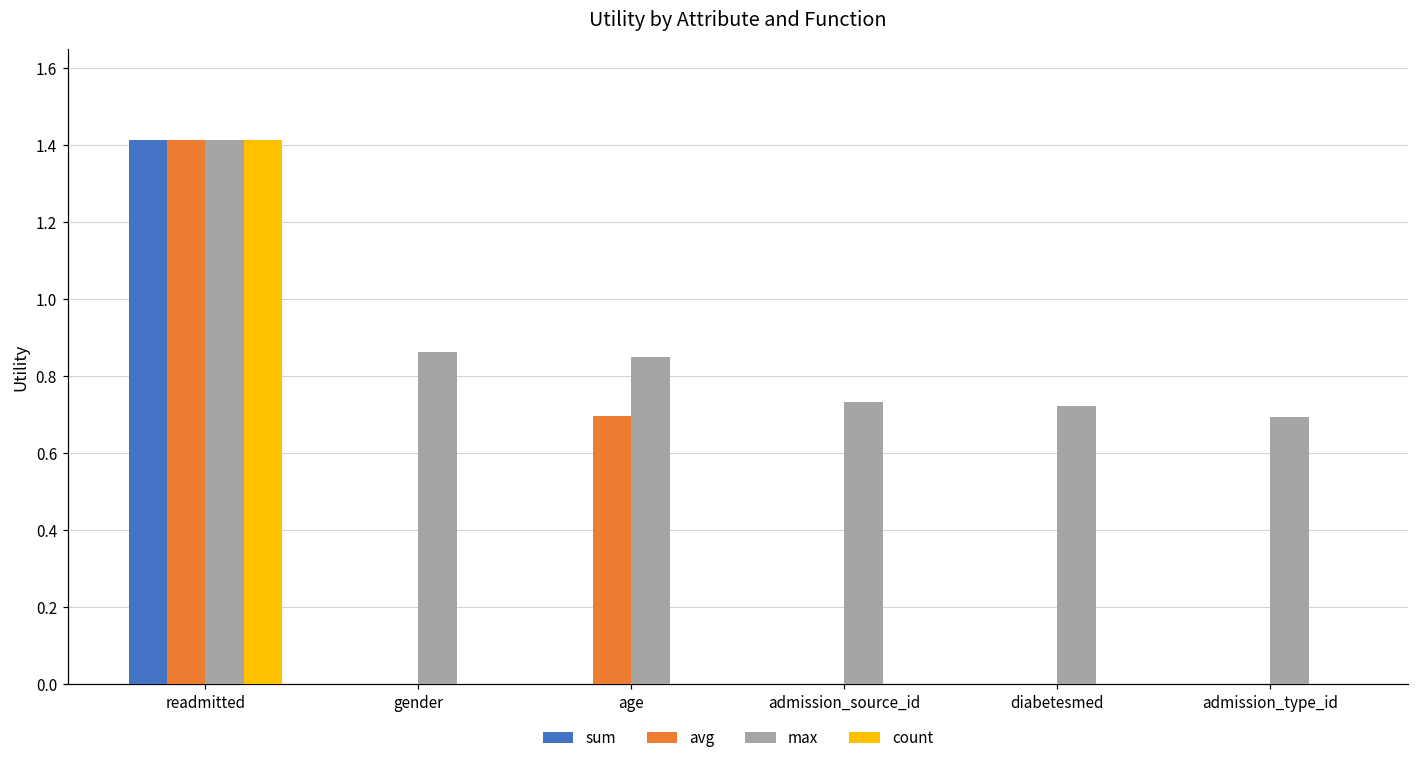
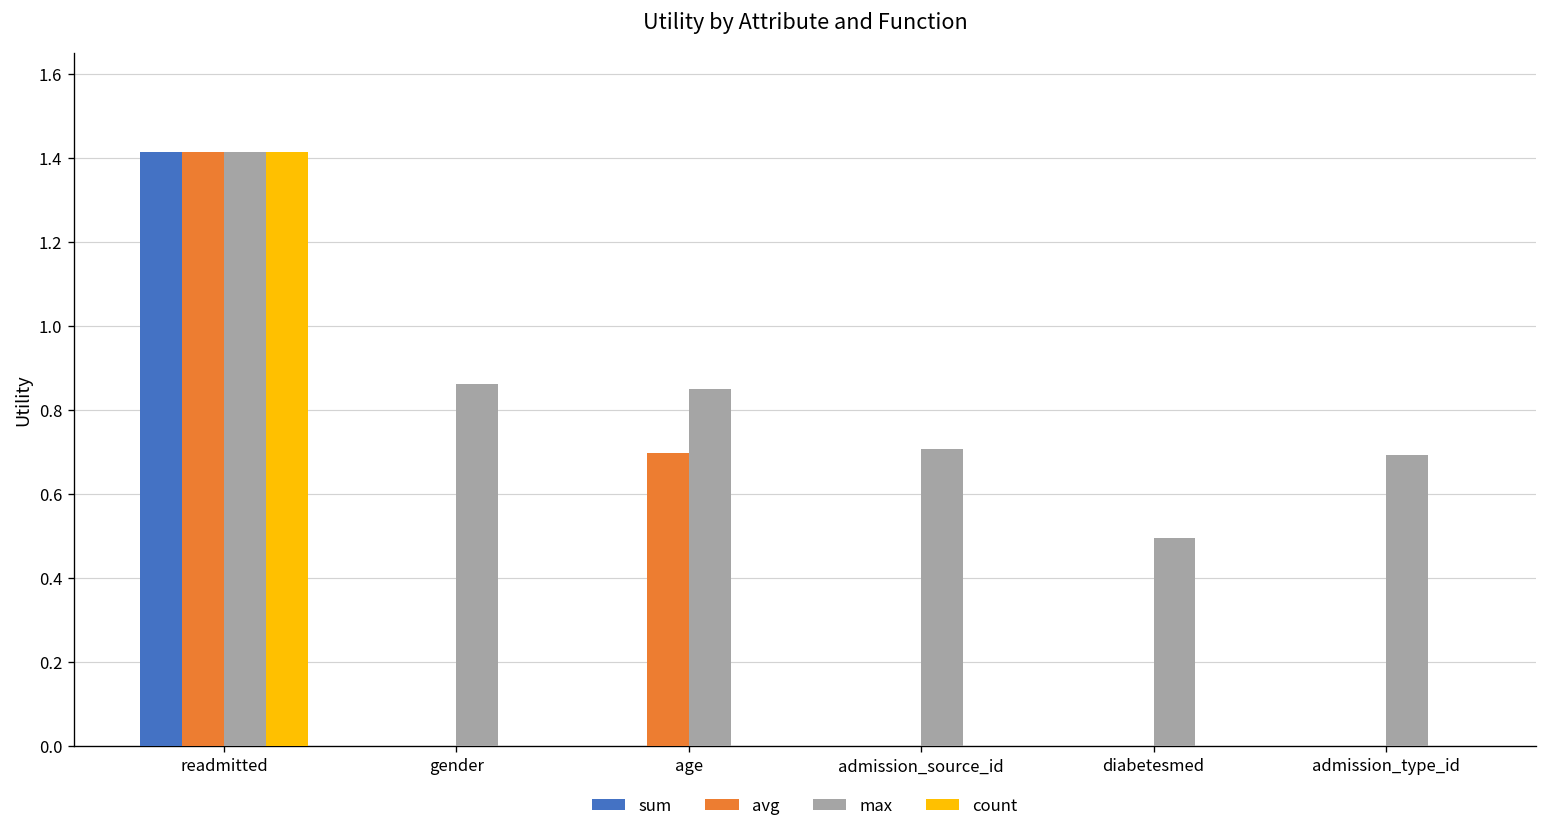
max, admission_source_id: 0.73 -> 0.71
max, diabetesmed: 0.72 -> 0.50
